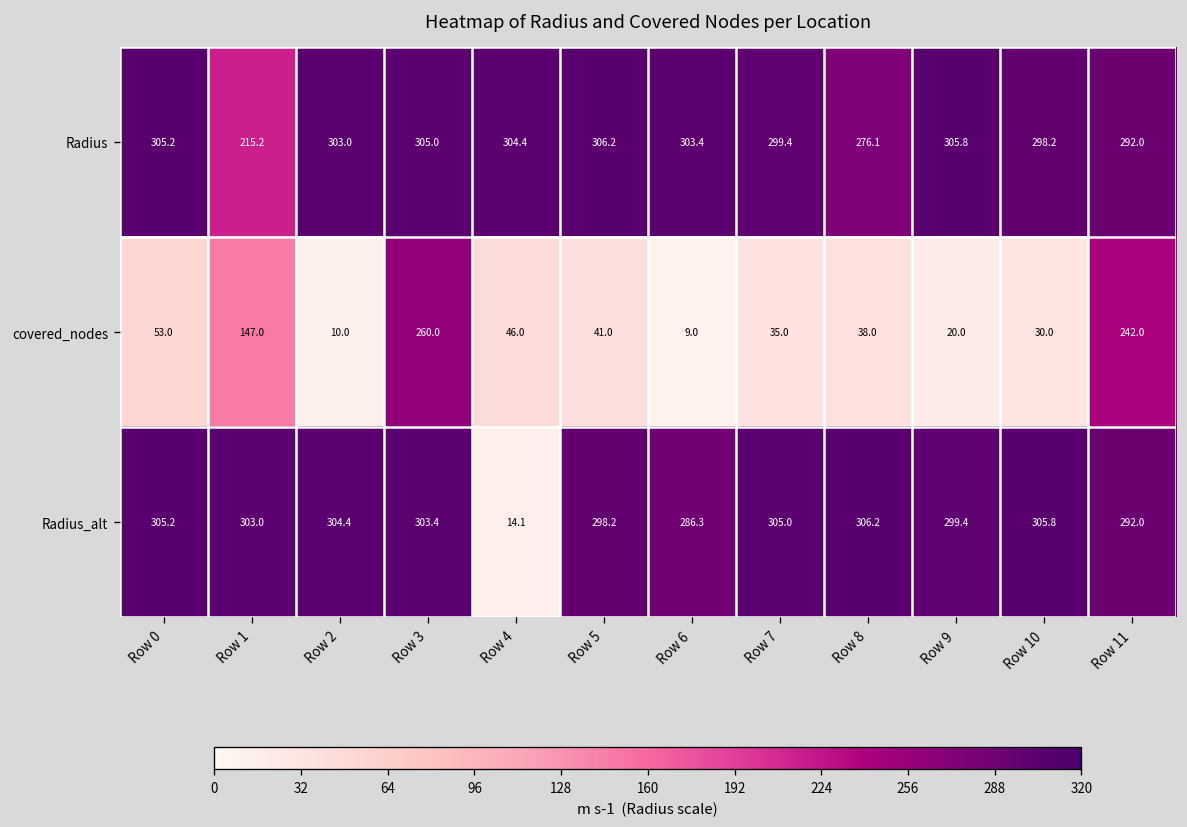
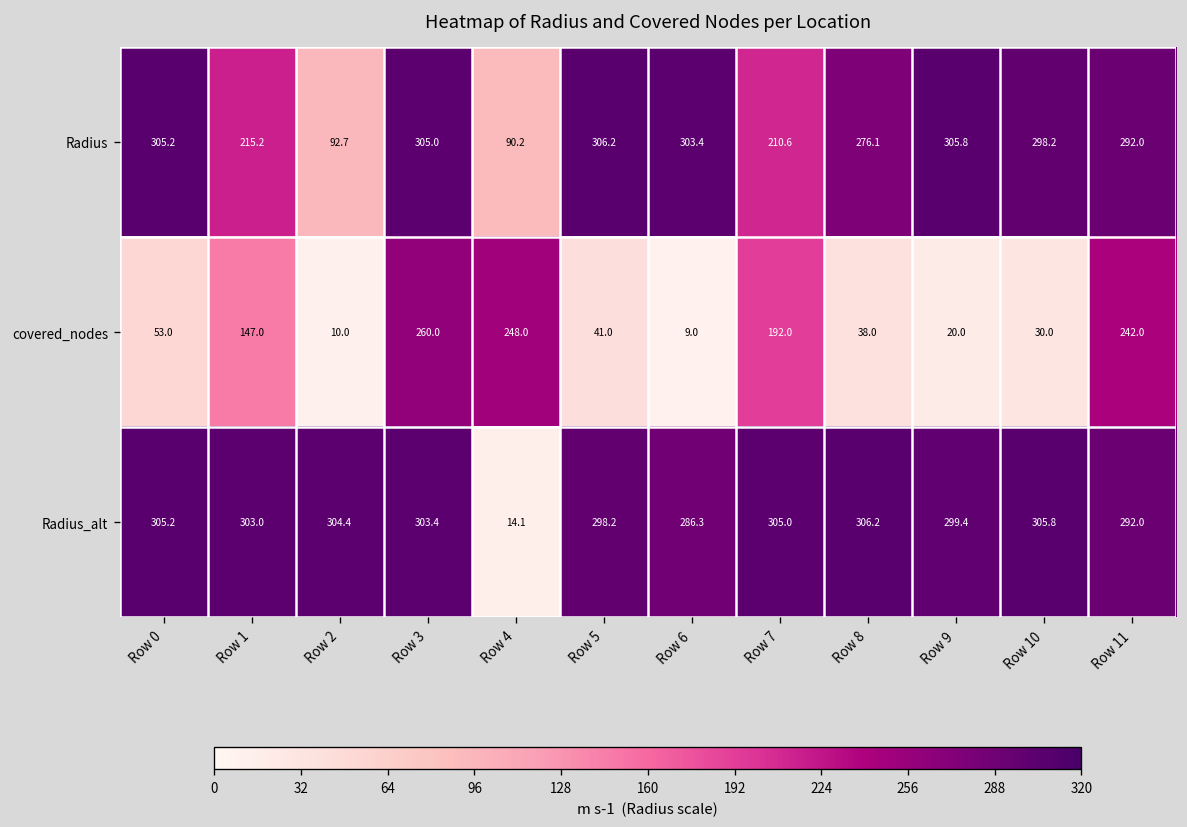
Radius, Row 2: 303.0 -> 92.7
Radius, Row 4: 304.4 -> 90.2
Radius, Row 7: 299.4 -> 210.6
covered_nodes, Row 4: 46.0 -> 248.0
covered_nodes, Row 7: 35.0 -> 192.0
